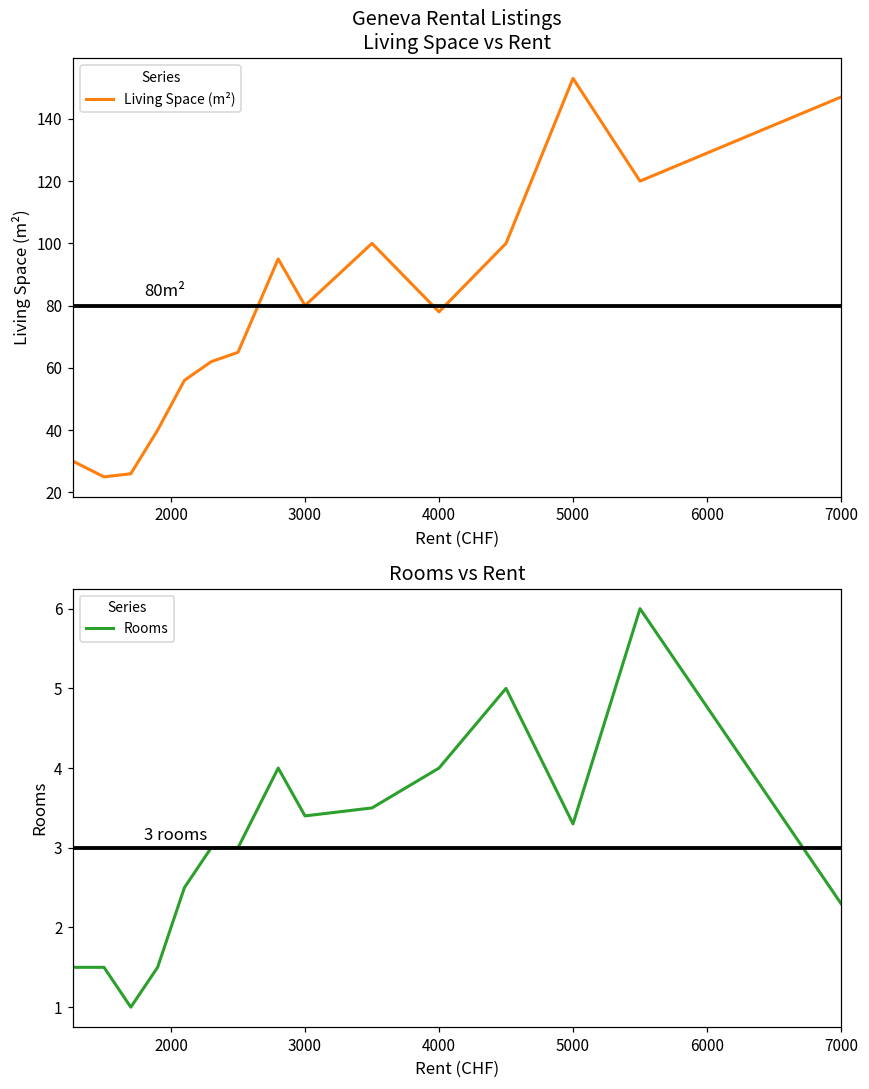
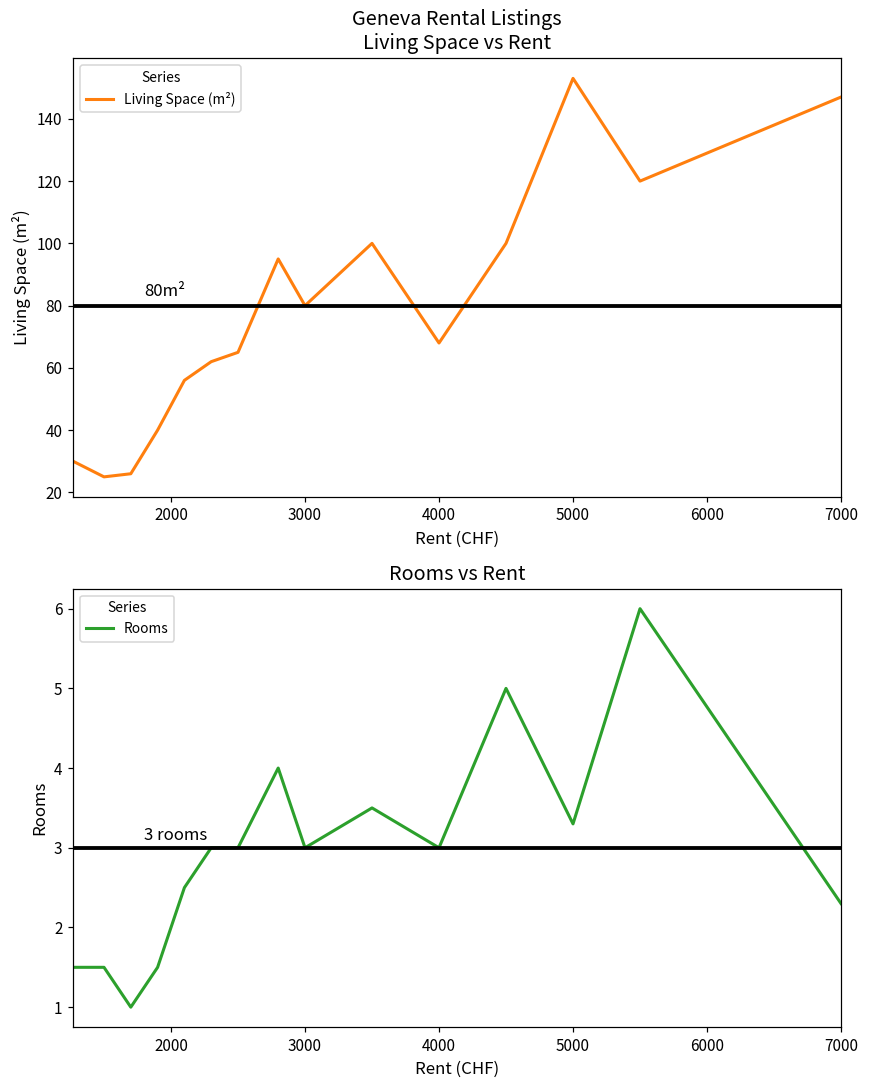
Geneva Rental Listings Living Space vs Rent, 4000: 78 -> 68
Rooms vs Rent, 3000: 3.4 -> 3.0
Rooms vs Rent, 4000: 4 -> 3
